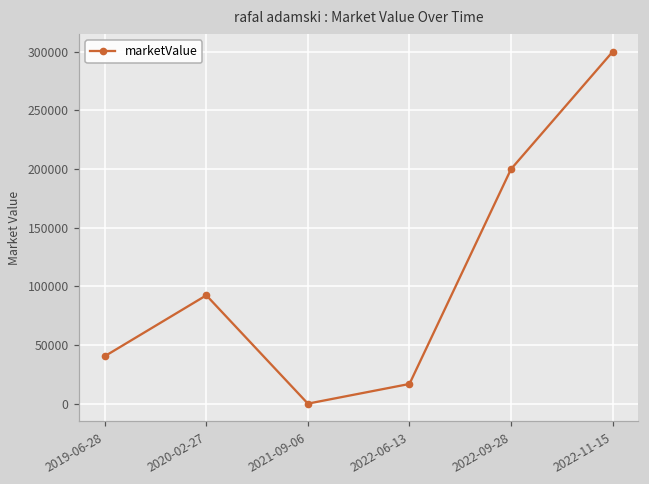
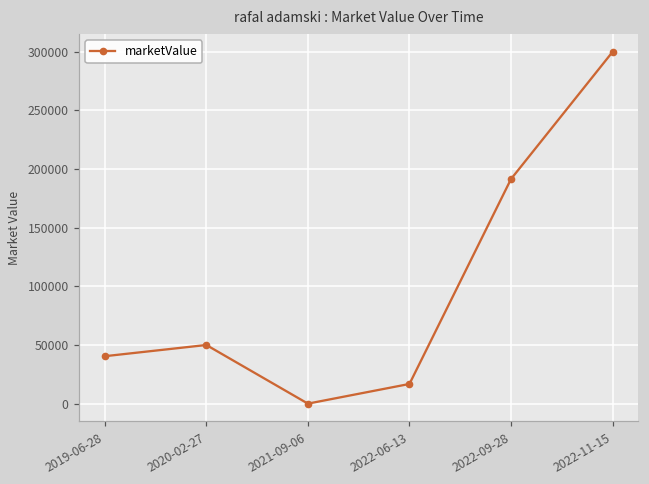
2020-02-27: 92000 -> 50000
2022-09-28: 200000 -> 192000
